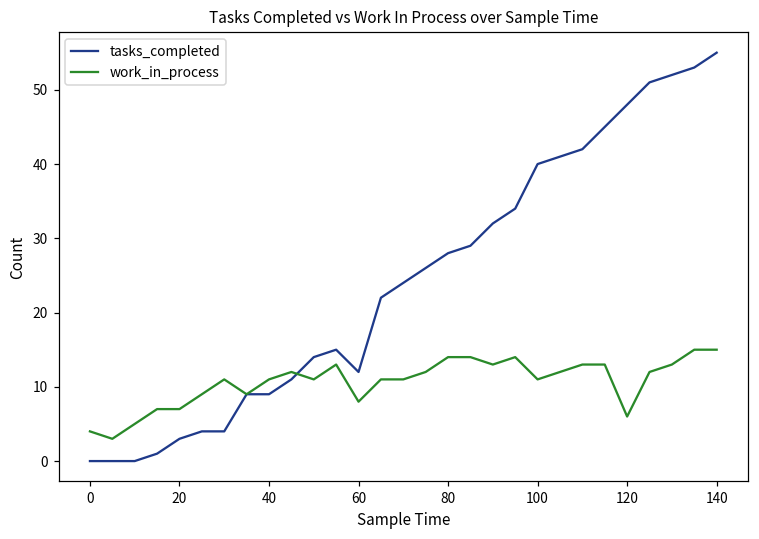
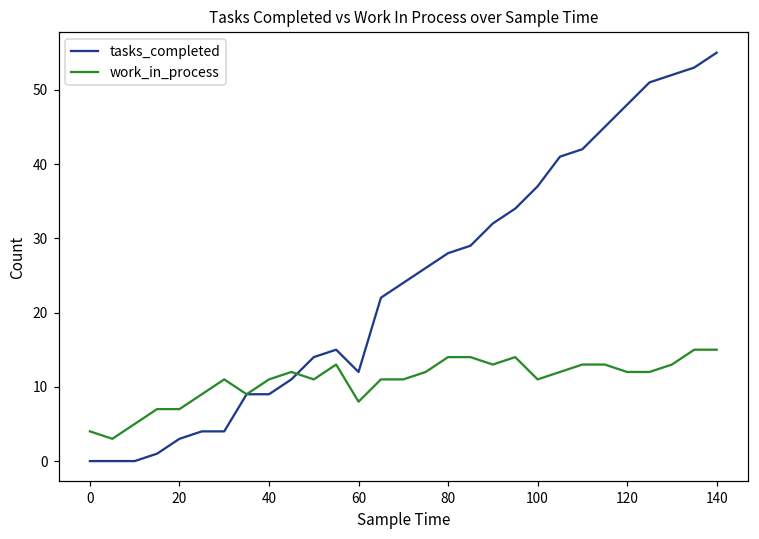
tasks_completed, 100: 40 -> 37
work_in_process, 120: 6 -> 12
